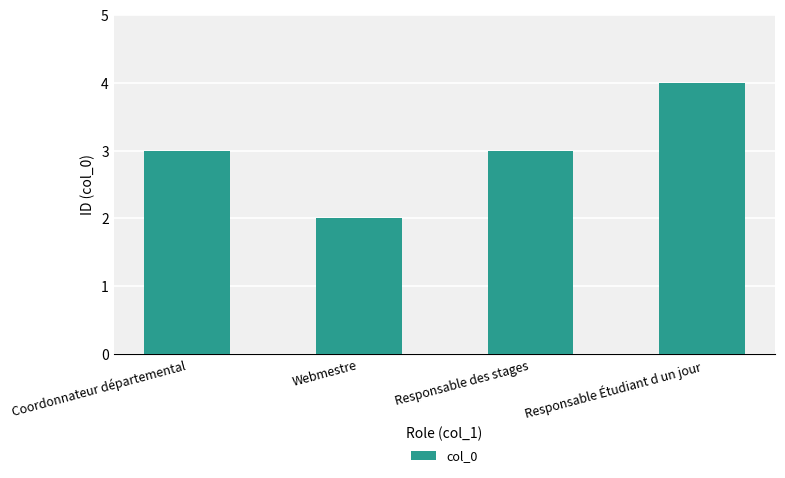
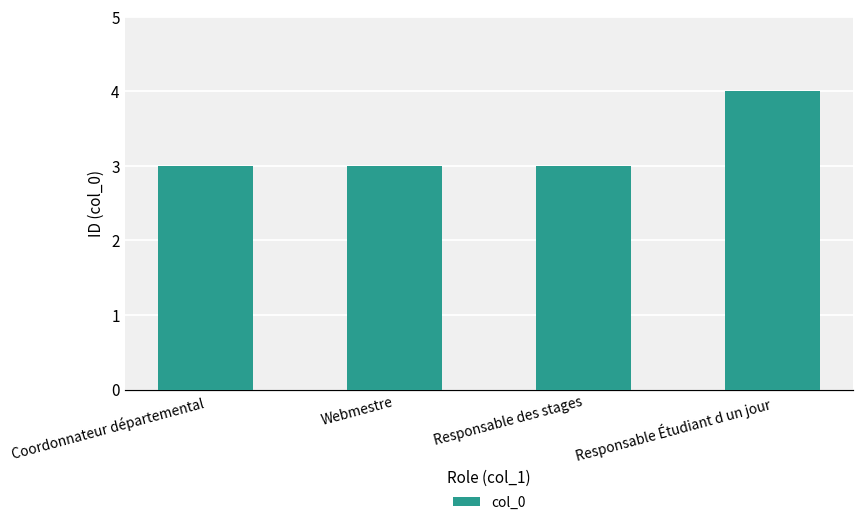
Webmestre: 2 -> 3
